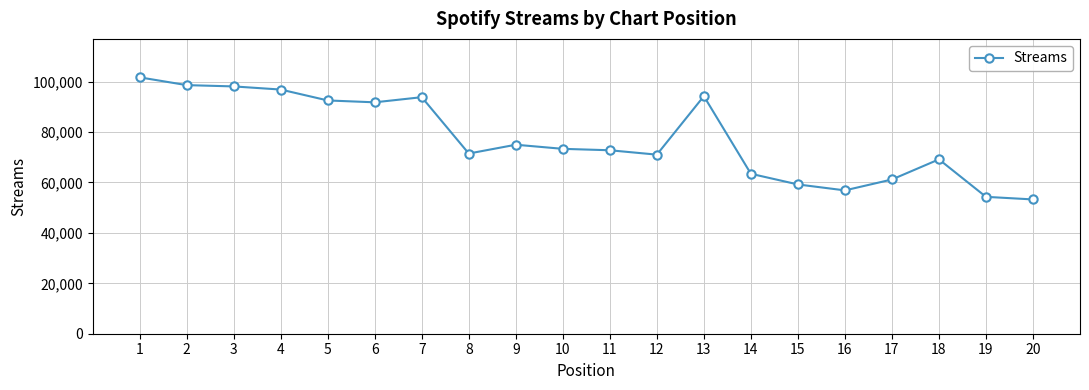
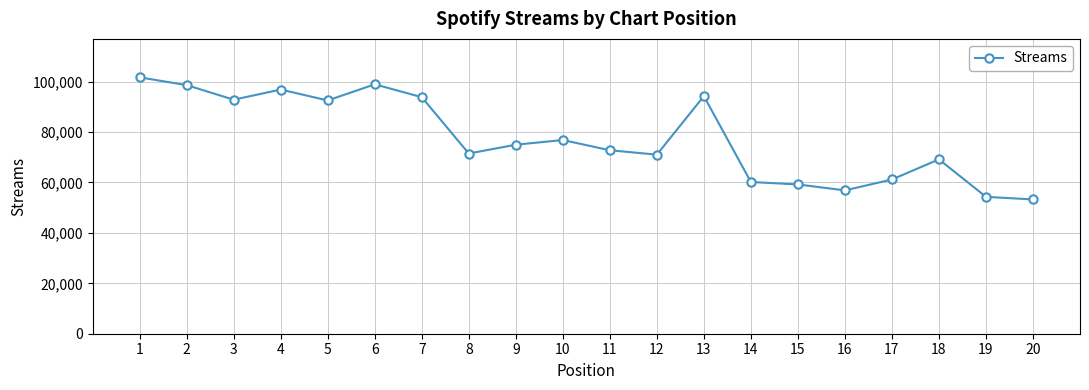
3: 98,000 -> 93,000
6: 92,000 -> 99,000
10: 73,000 -> 77,000
14: 63,000 -> 60,000
